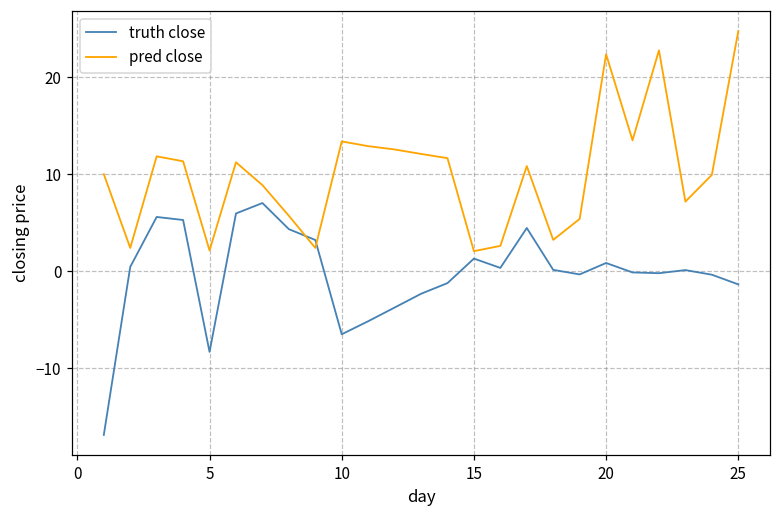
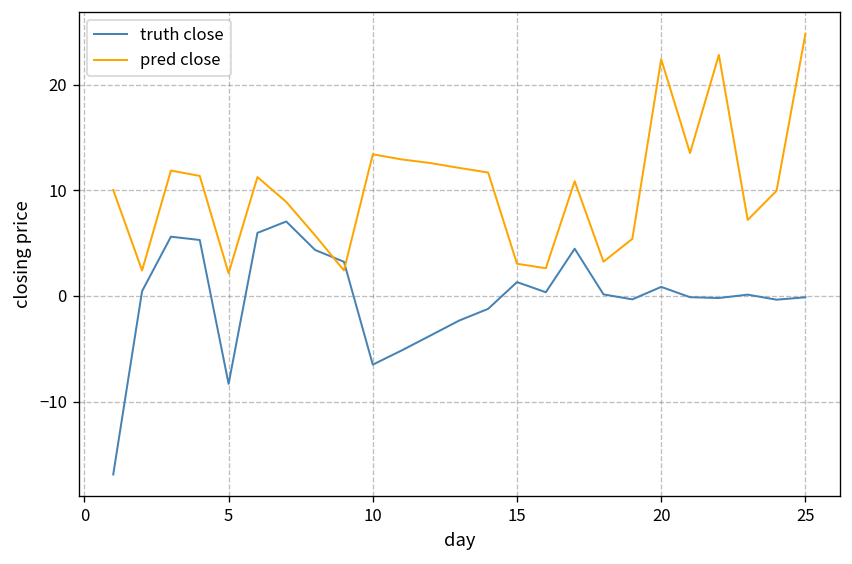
pred close, 15: 2 -> 3
truth close, 25: -1 -> 0
